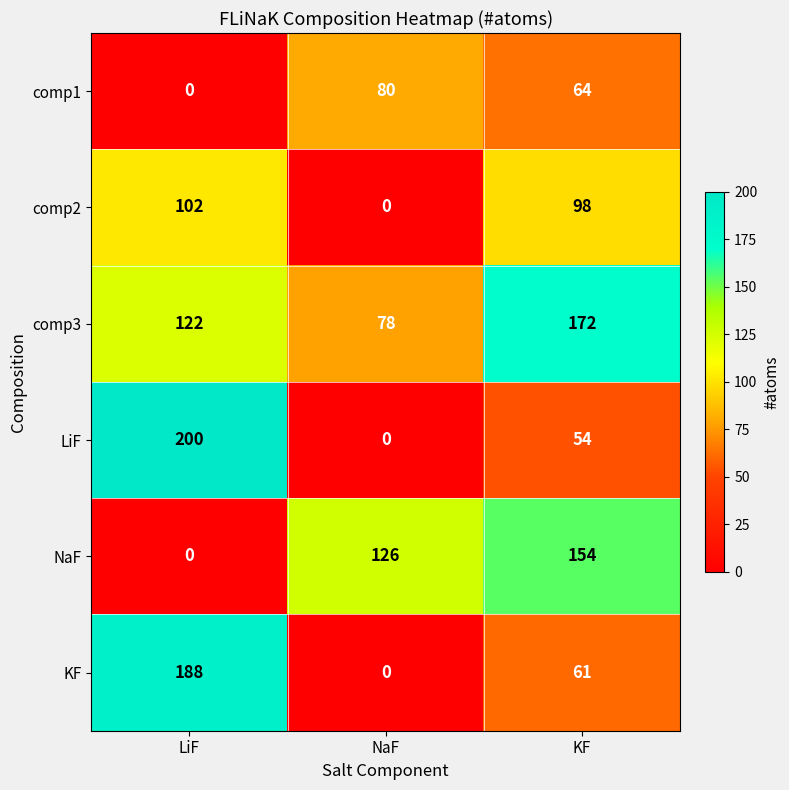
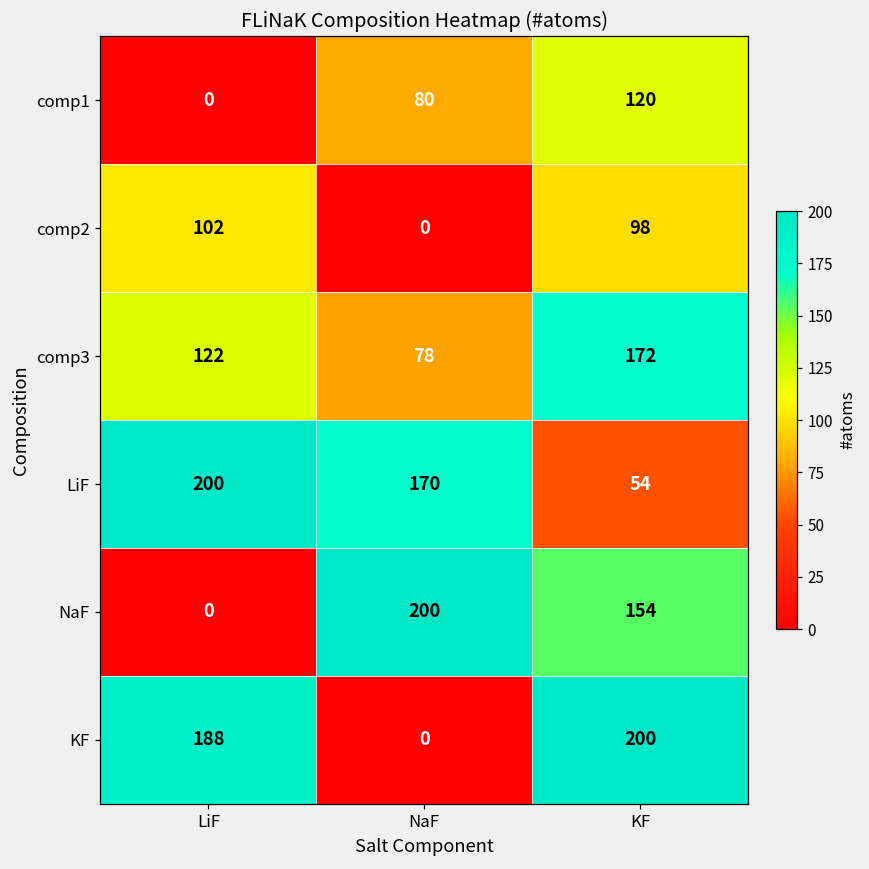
comp1, KF: 64 -> 120
LiF, NaF: 0 -> 170
NaF, NaF: 126 -> 200
KF, KF: 61 -> 200
